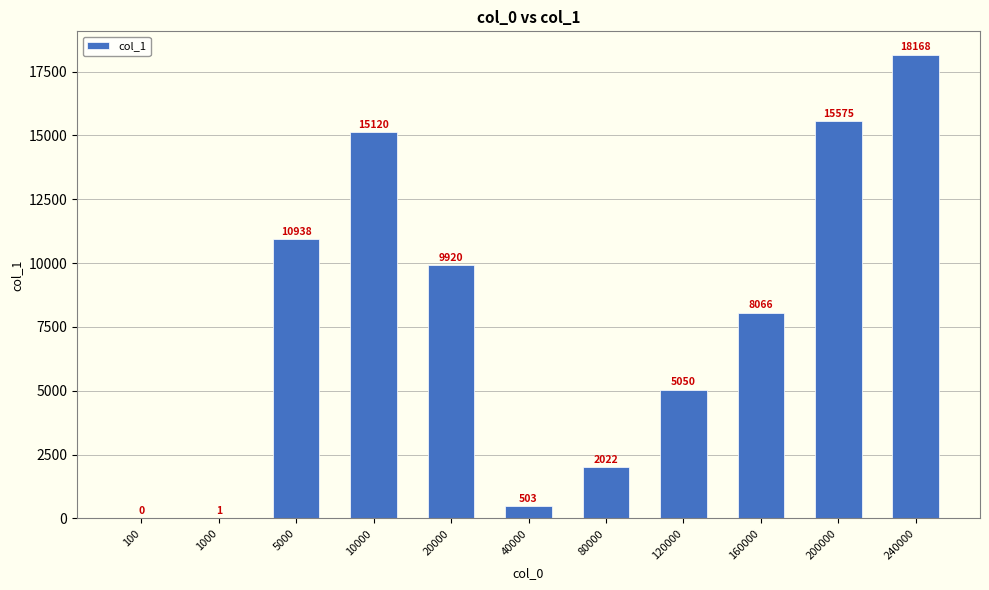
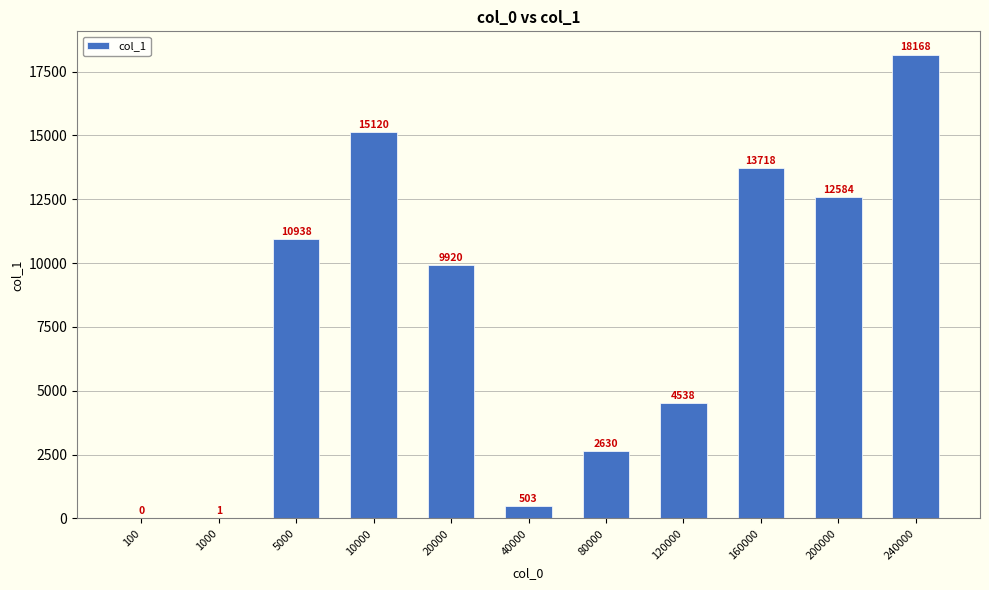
80000: 2022 -> 2630
120000: 5050 -> 4538
160000: 8066 -> 13718
200000: 15575 -> 12584
